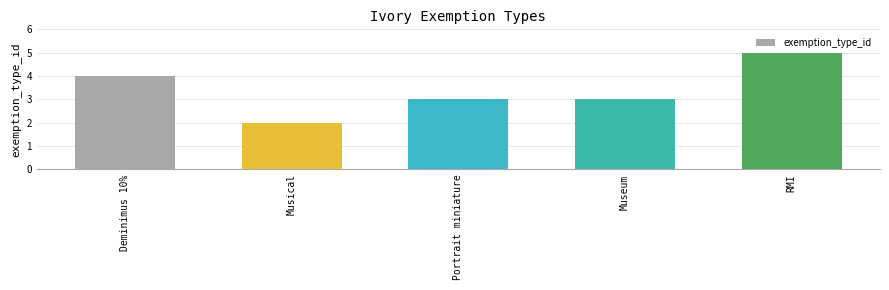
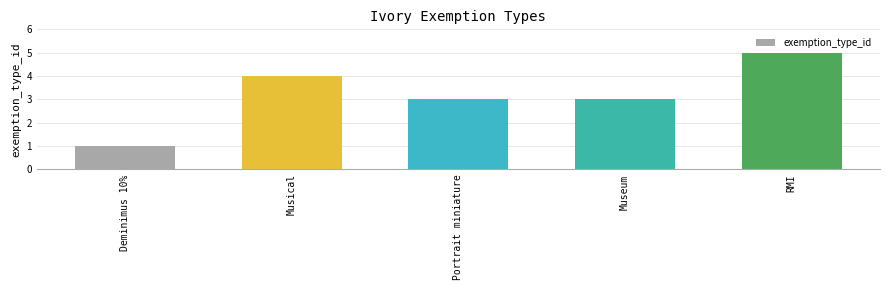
Deminimus 10%: 4 -> 1
Musical: 2 -> 4
